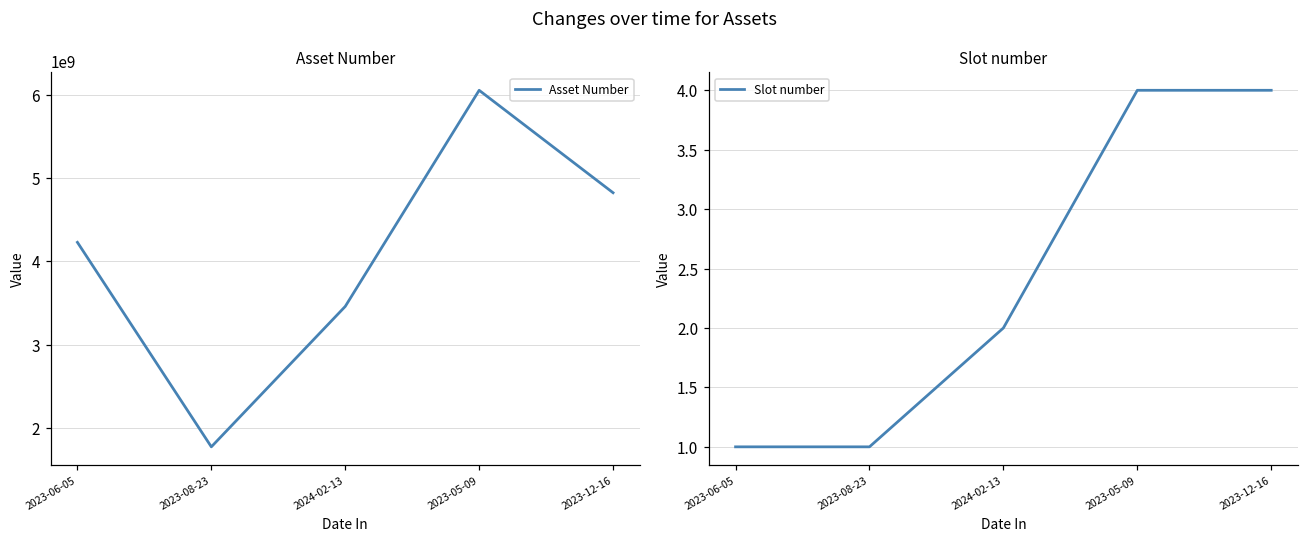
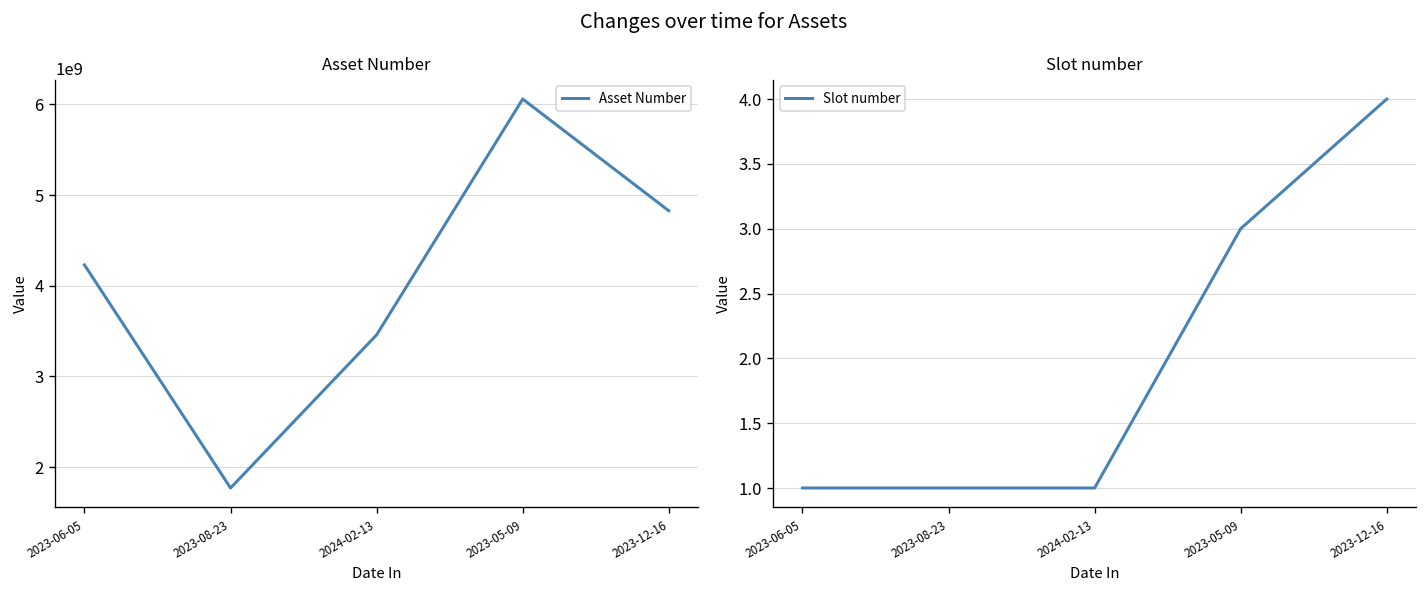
Slot number, 2024-02-13: 2 -> 1
Slot number, 2023-05-09: 4 -> 3
